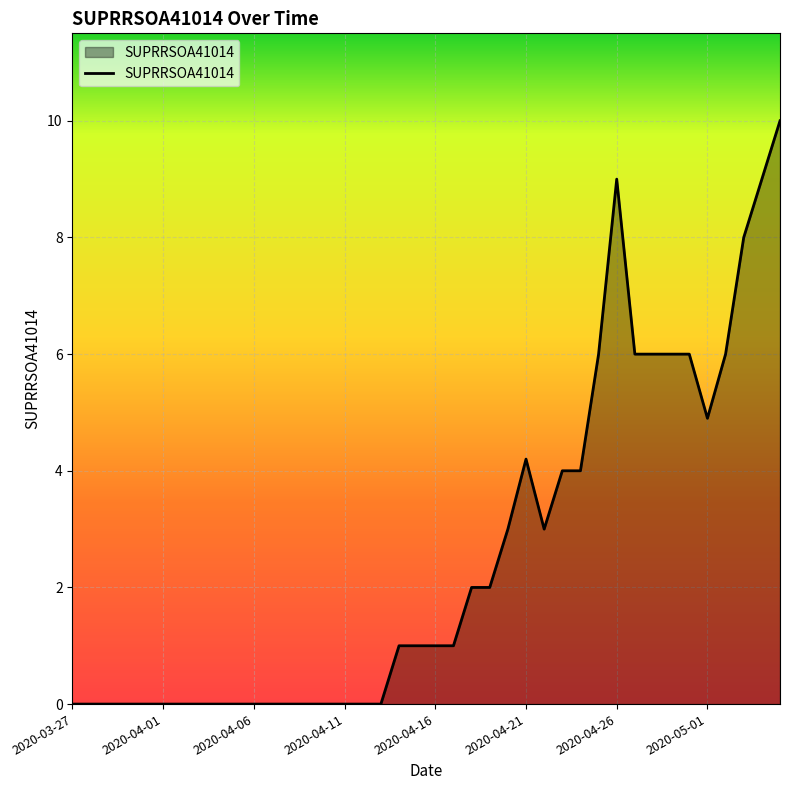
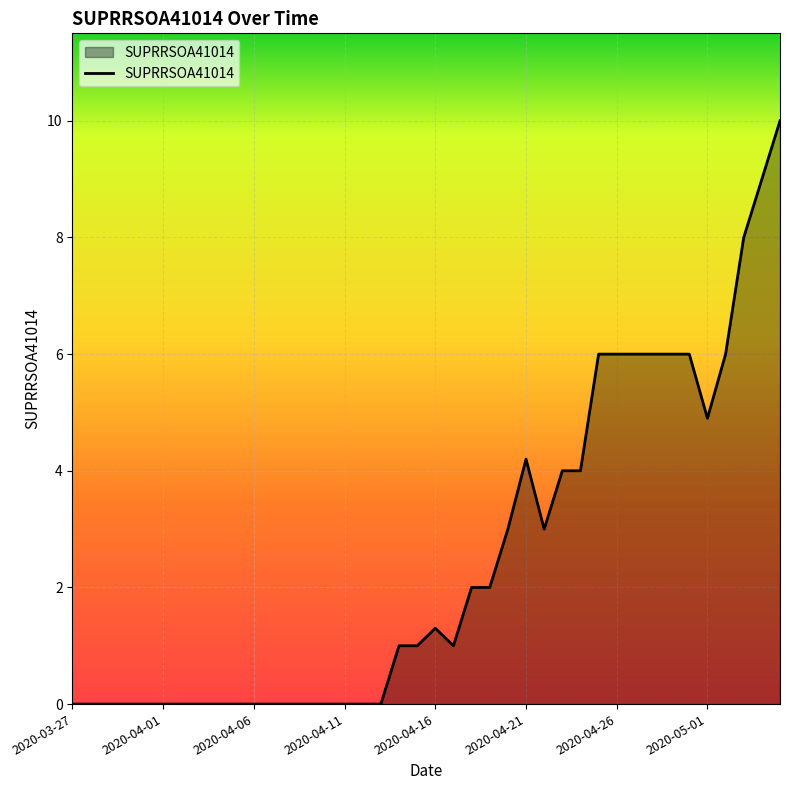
2020-04-16: 1.0 -> 1.3
2020-04-26: 9 -> 6
